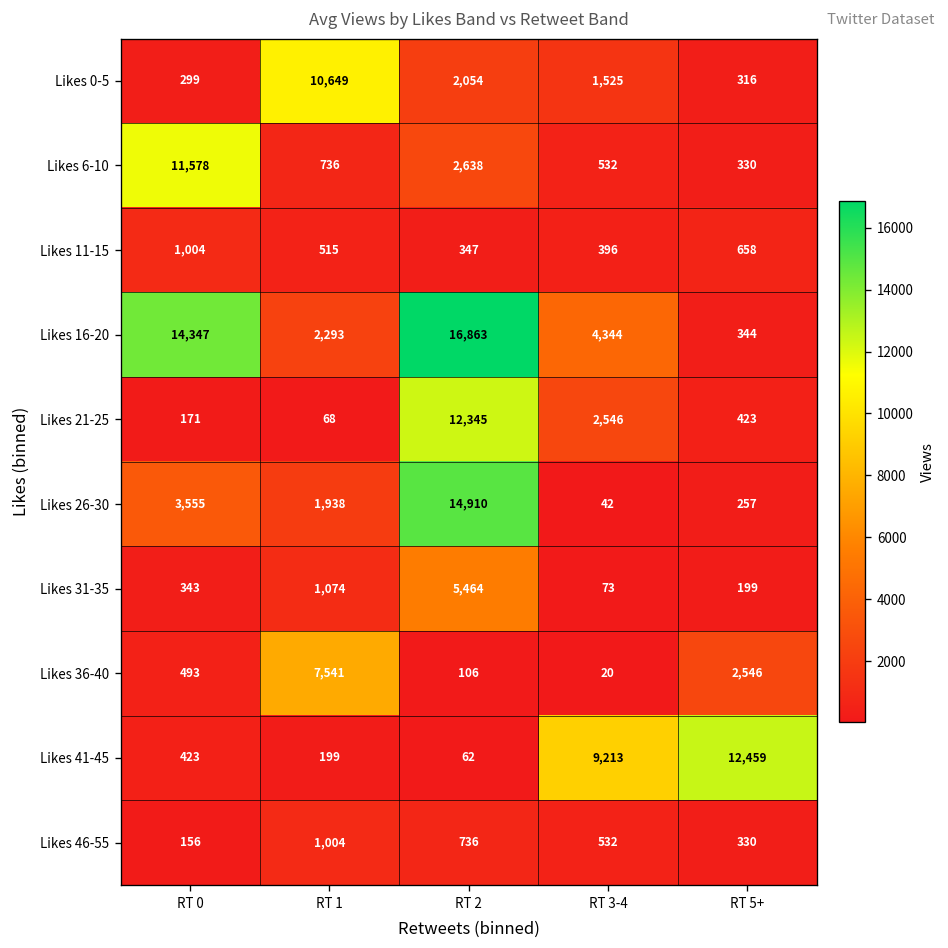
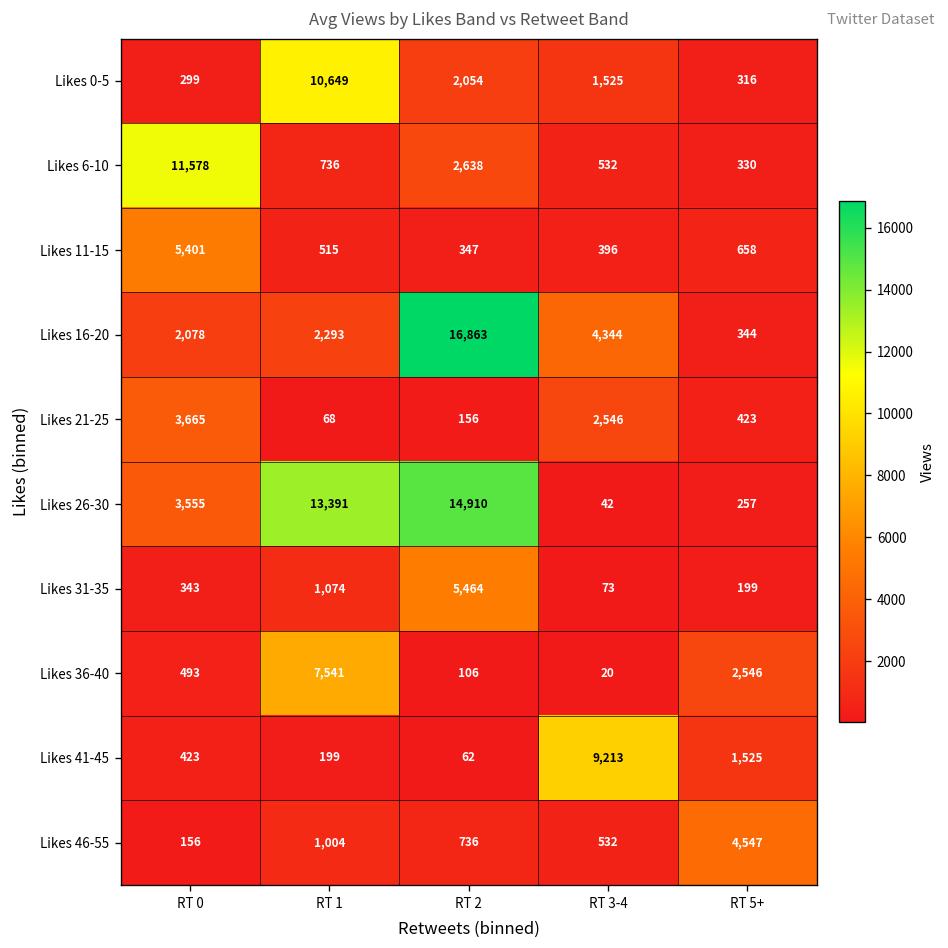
Likes 11-15, RT 0: 1,004 -> 5,401
Likes 16-20, RT 0: 14,347 -> 2,078
Likes 21-25, RT 0: 171 -> 3,665
Likes 21-25, RT 2: 12,345 -> 156
Likes 26-30, RT 1: 1,938 -> 13,391
Likes 41-45, RT 5+: 12,459 -> 1,525
Likes 46-55, RT 5+: 330 -> 4,547
